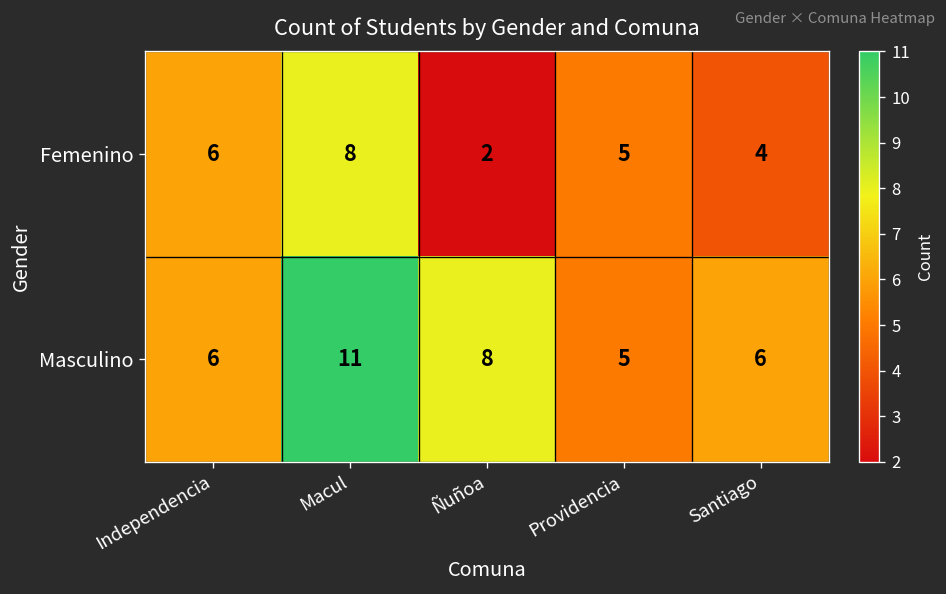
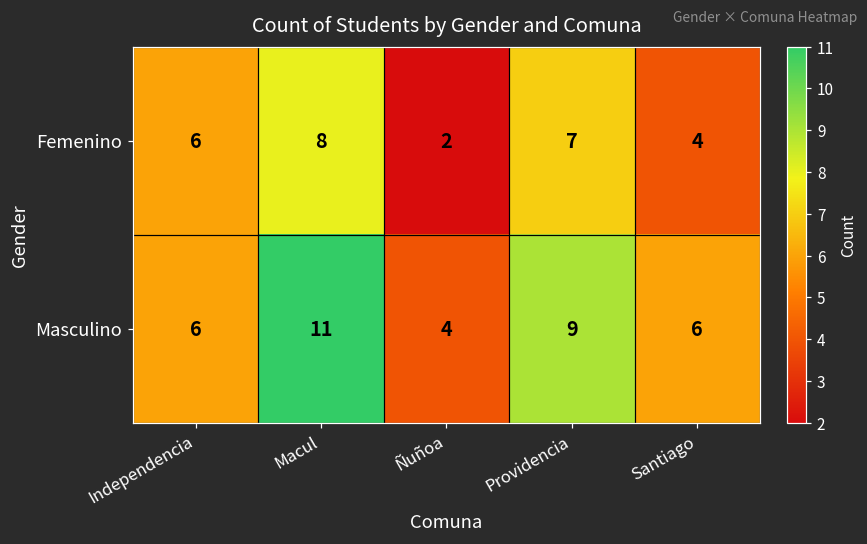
Femenino, Providencia: 5 -> 7
Masculino, Ñuñoa: 8 -> 4
Masculino, Providencia: 5 -> 9
